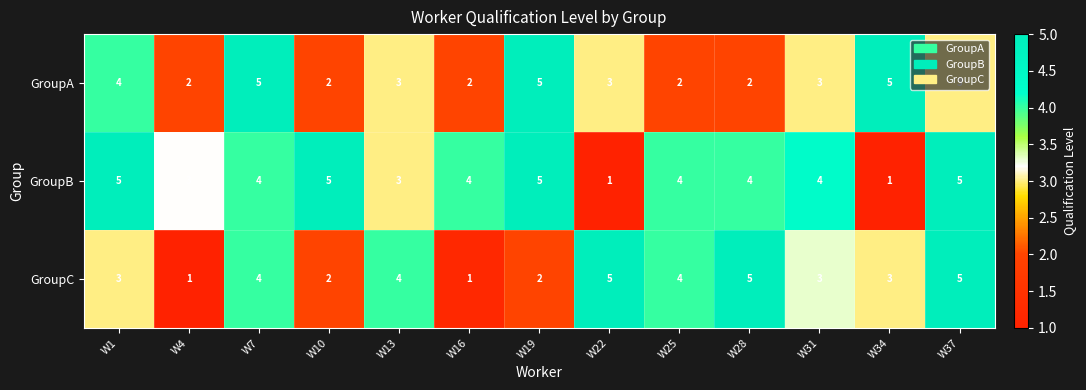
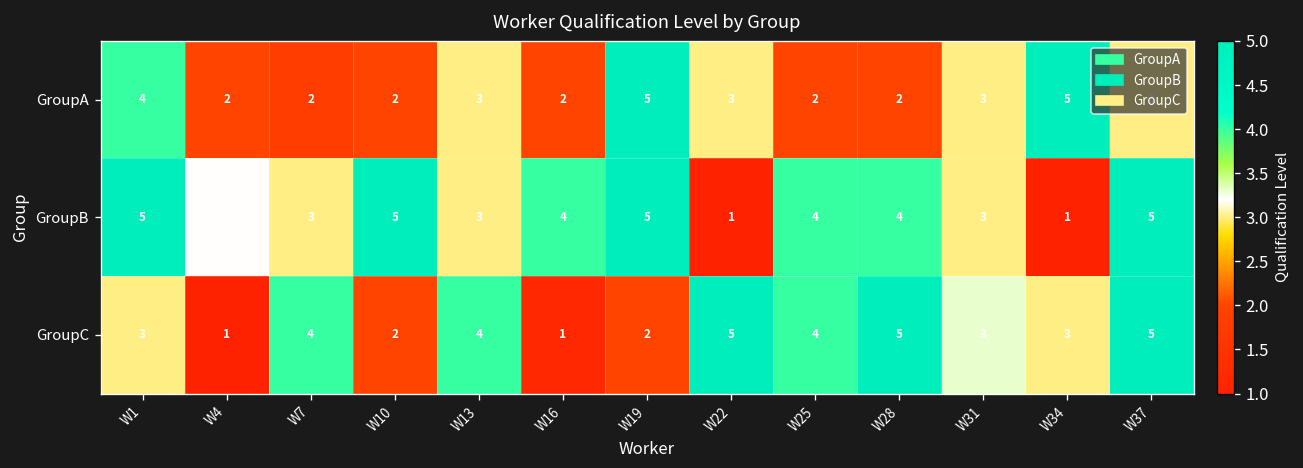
GroupA, W7: 5 -> 2
GroupB, W7: 4 -> 3
GroupB, W31: 4 -> 3
